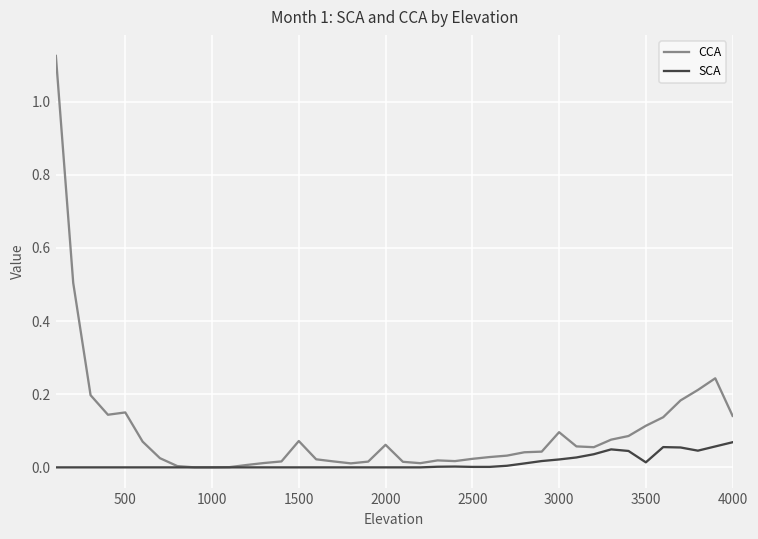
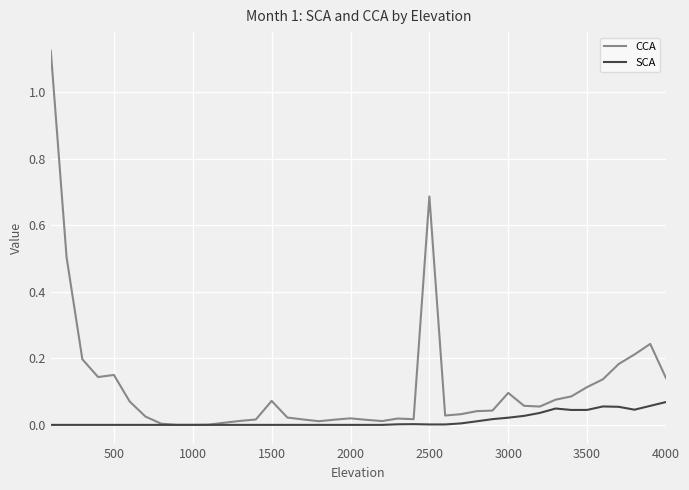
CCA, 2000: 0.06 -> 0.02
CCA, 2500: 0.02 -> 0.69
SCA, 3500: 0.01 -> 0.05
